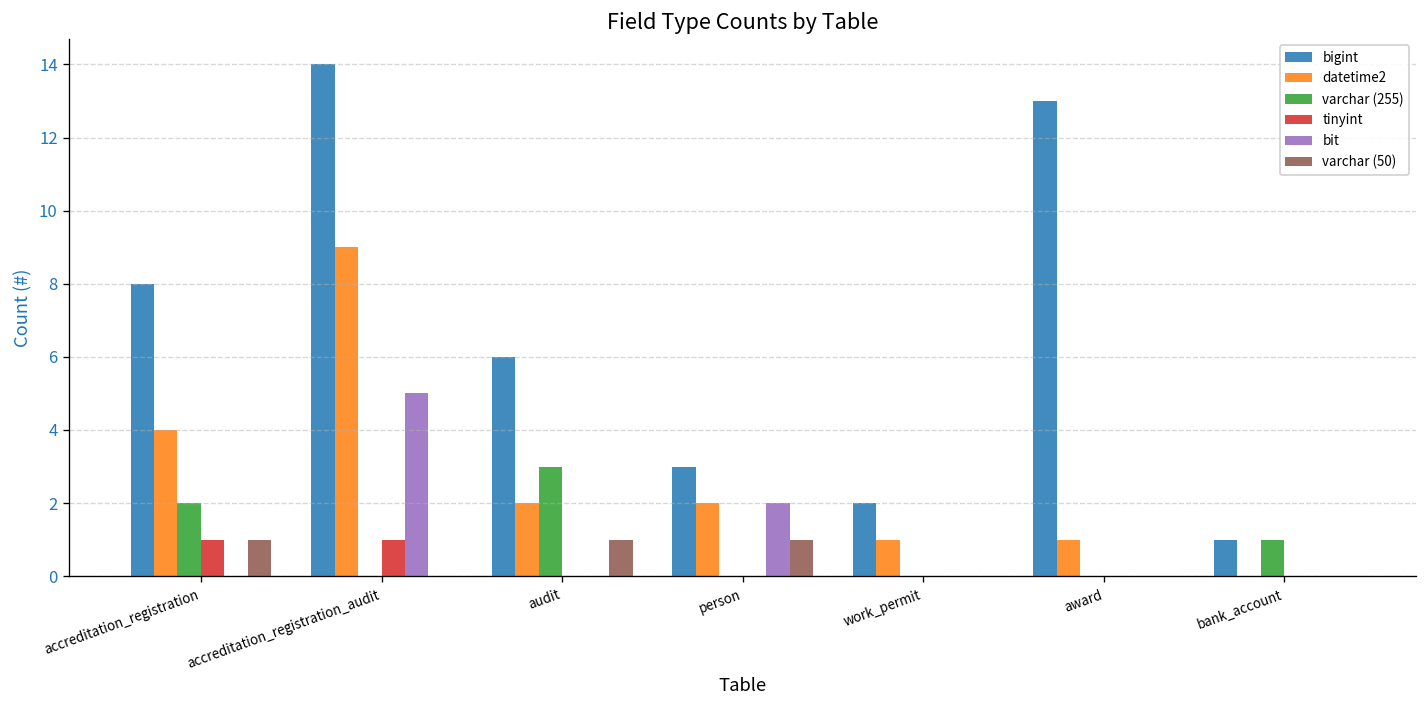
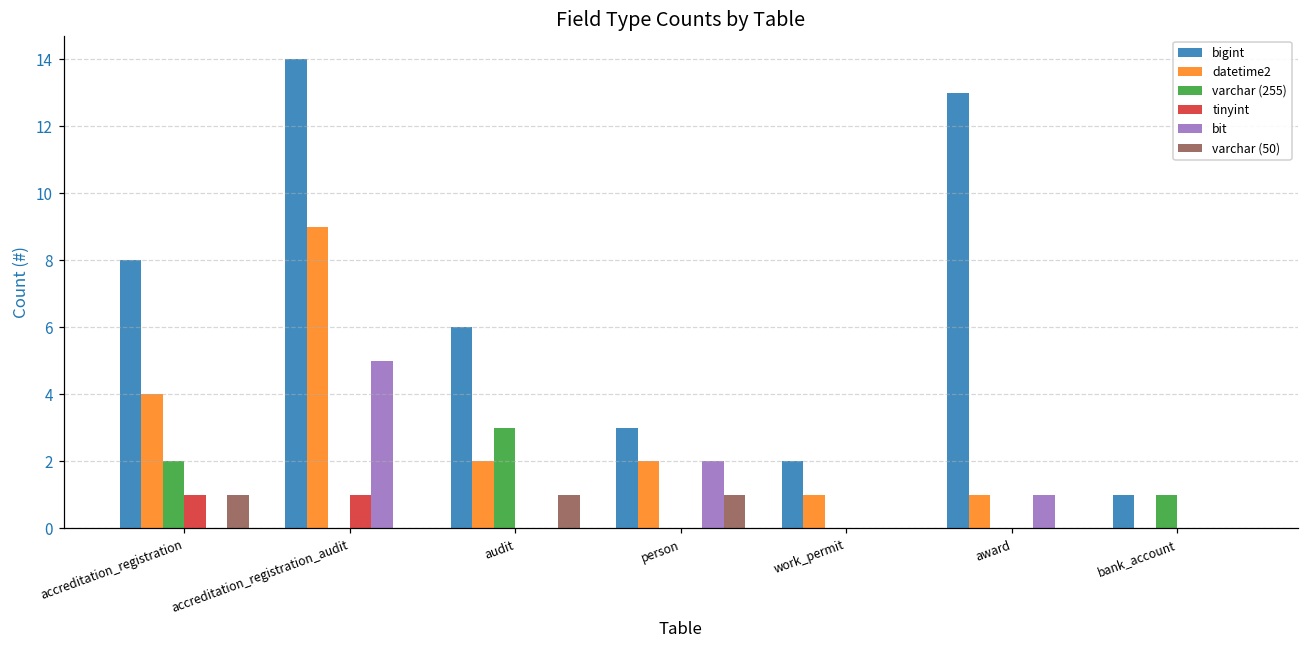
bit, award: 0 -> 1
